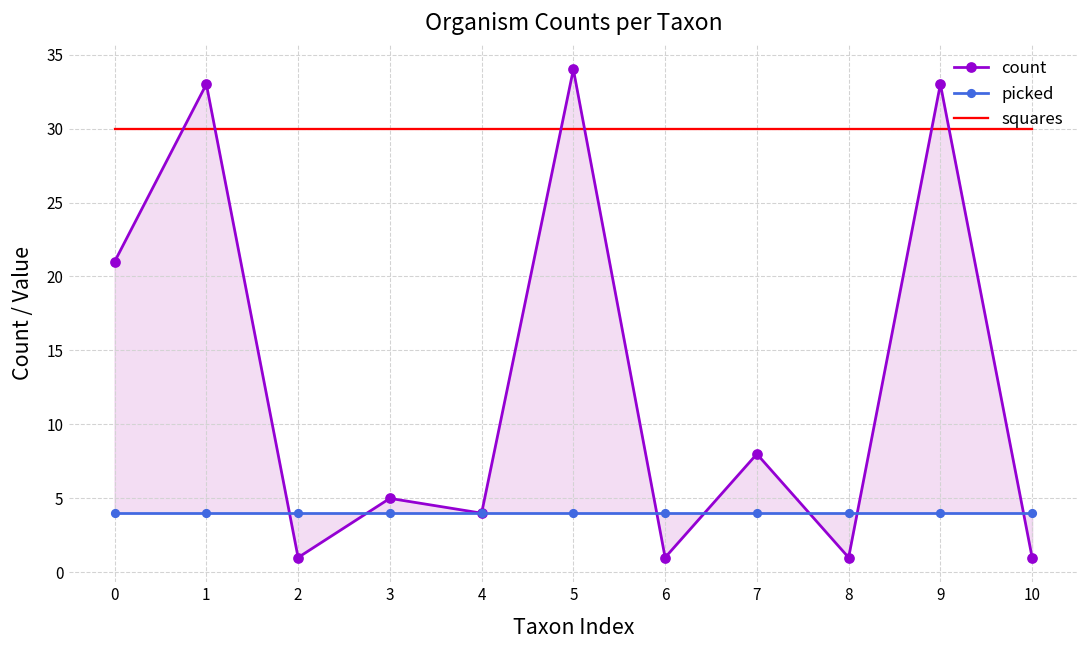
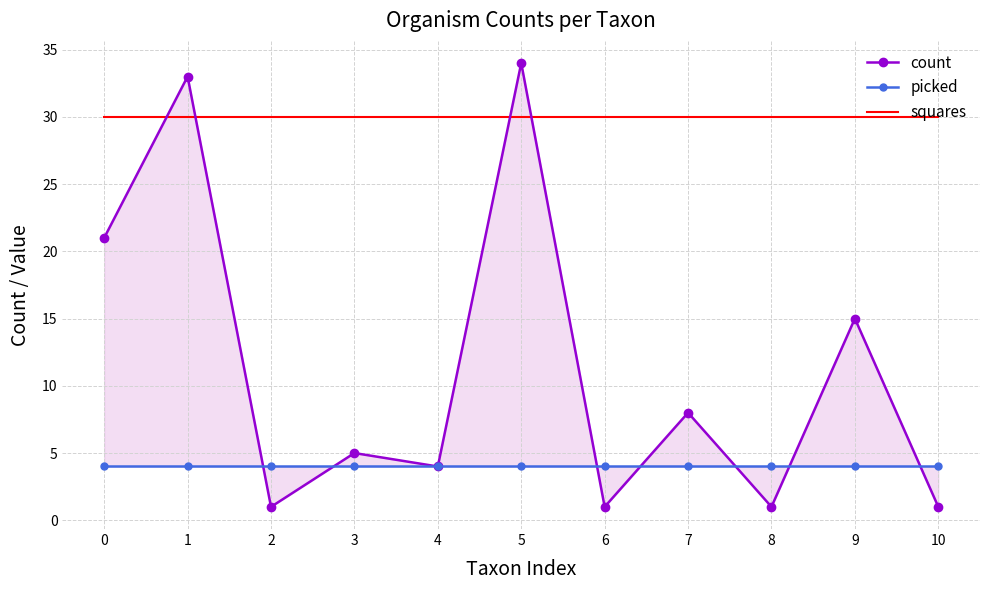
count, 9: 33 -> 15
